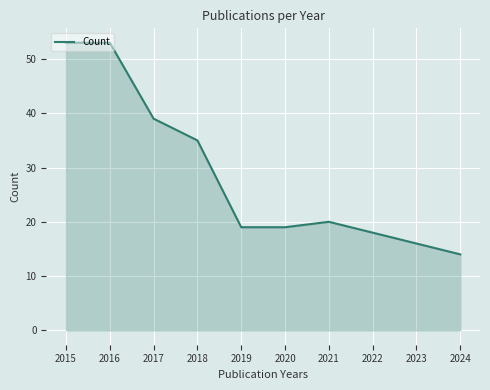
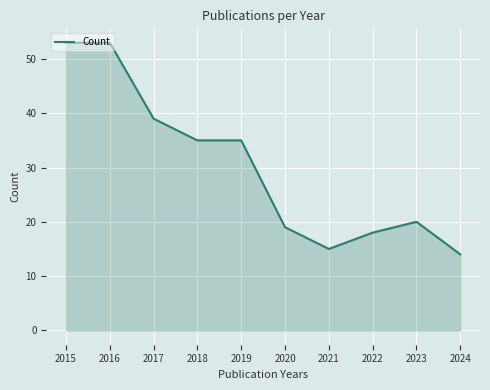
2019: 19 -> 35
2021: 20 -> 15
2023: 16 -> 20
